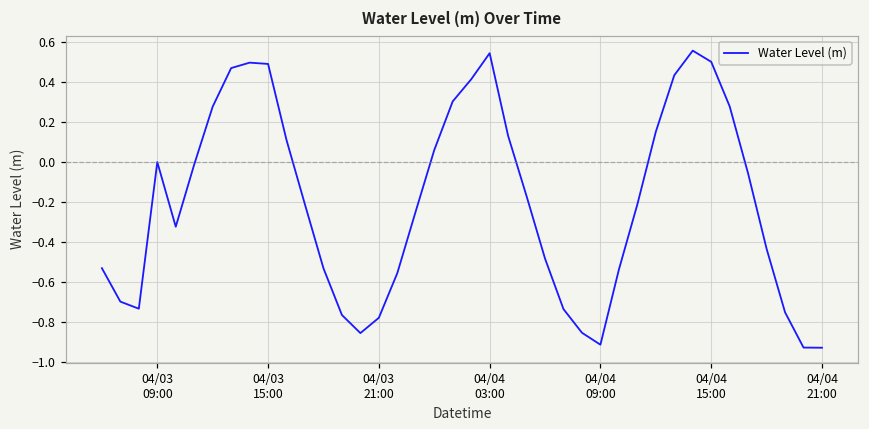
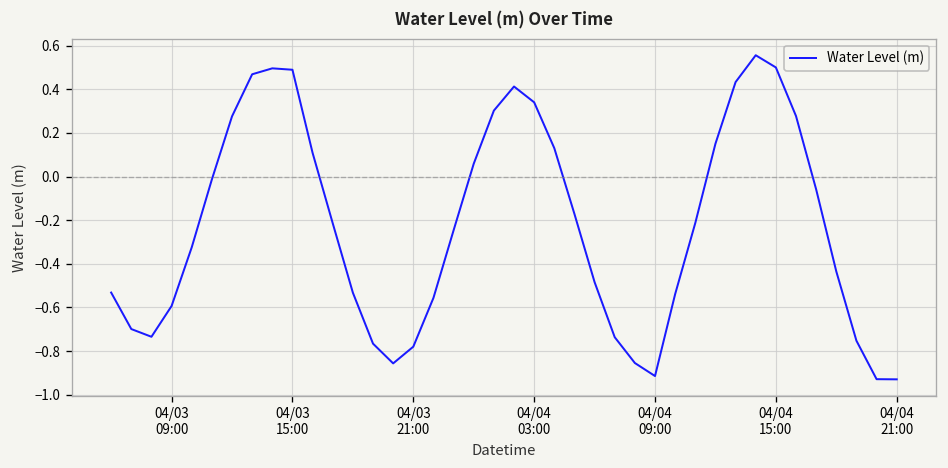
04/03 09:00: 0.00 -> -0.59
04/04 03:00: 0.54 -> 0.34
